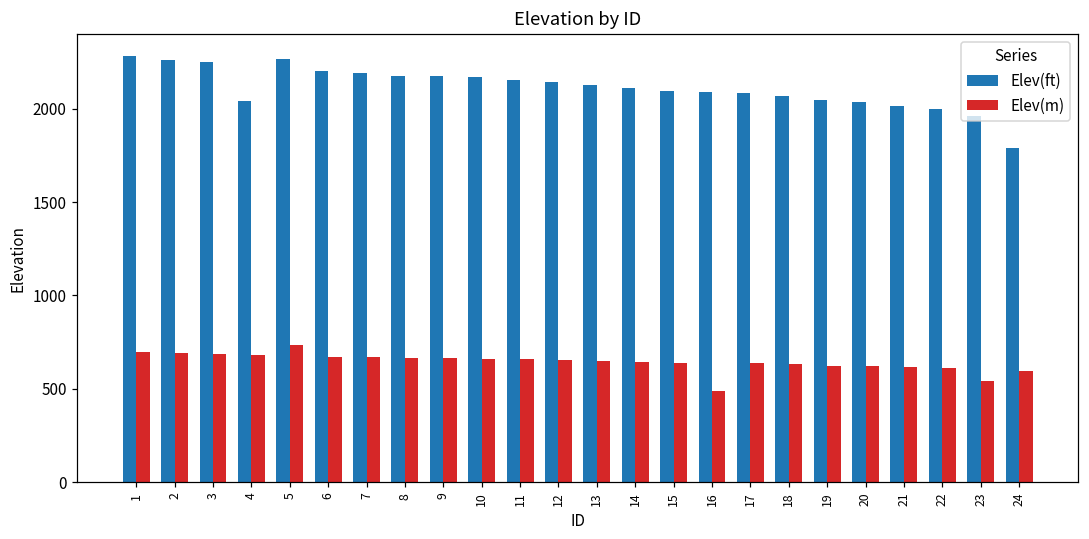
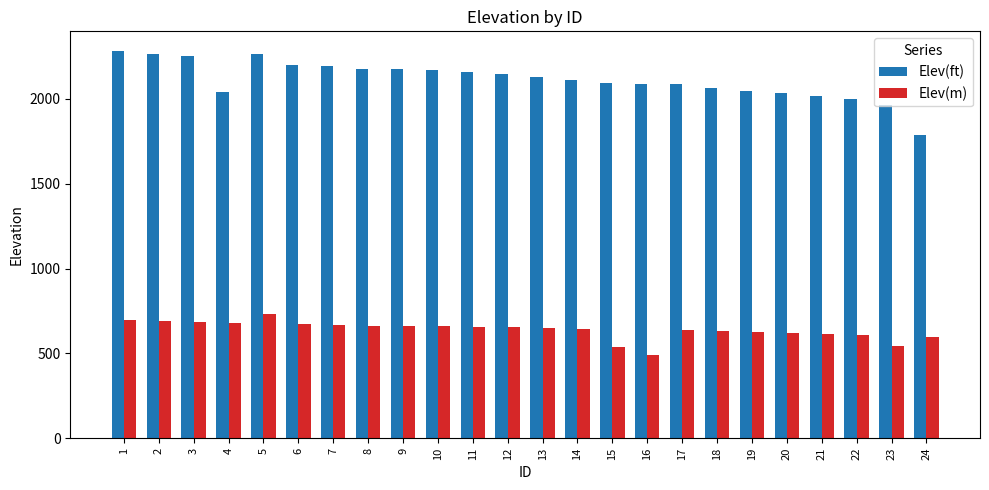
Elev(m), 15: 640 -> 540
